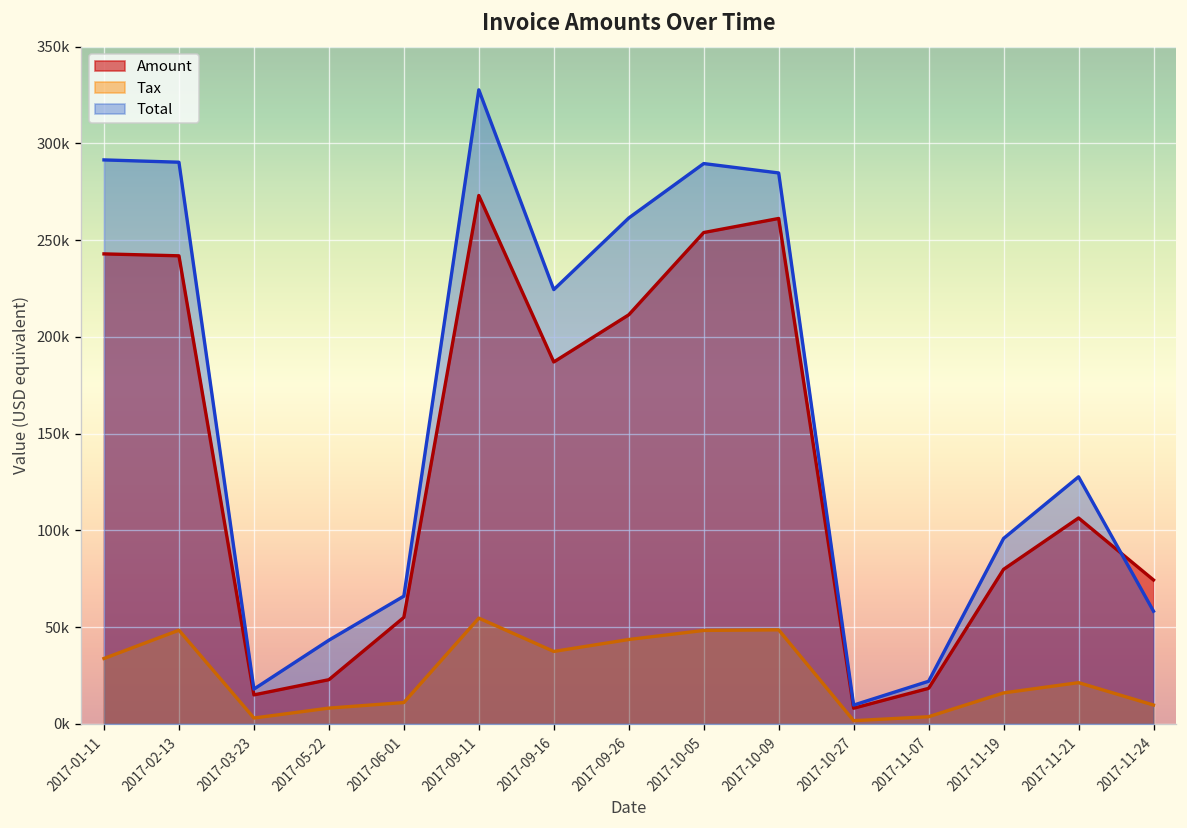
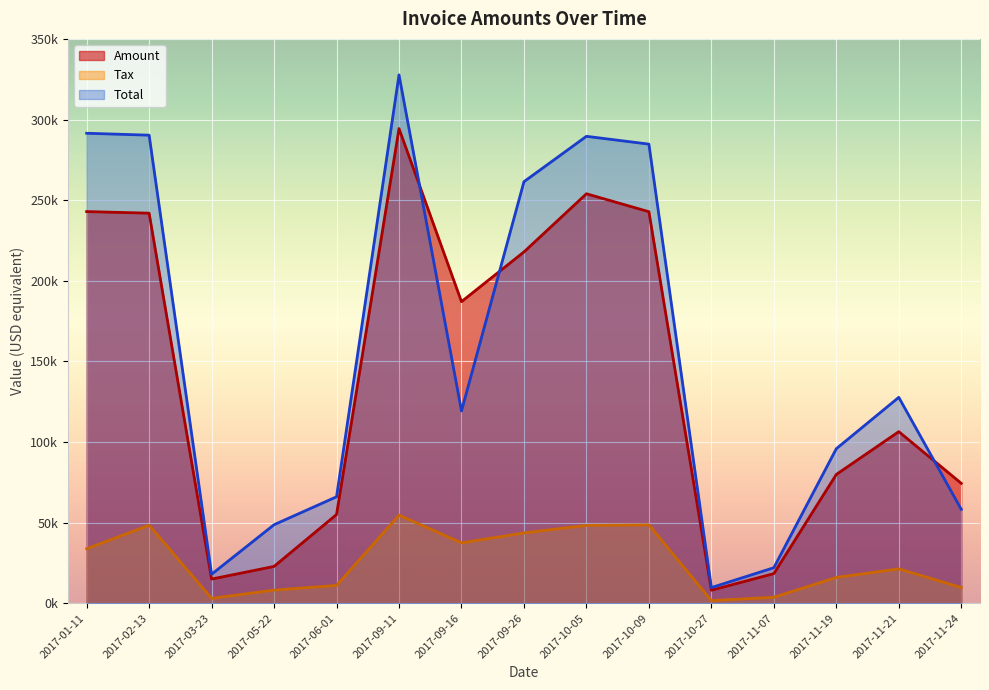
Total, 2017-05-22: 43000 -> 49000
Amount, 2017-09-11: 273000 -> 294000
Total, 2017-09-16: 224000 -> 119000
Amount, 2017-09-26: 211000 -> 218000
Amount, 2017-10-09: 261000 -> 243000
